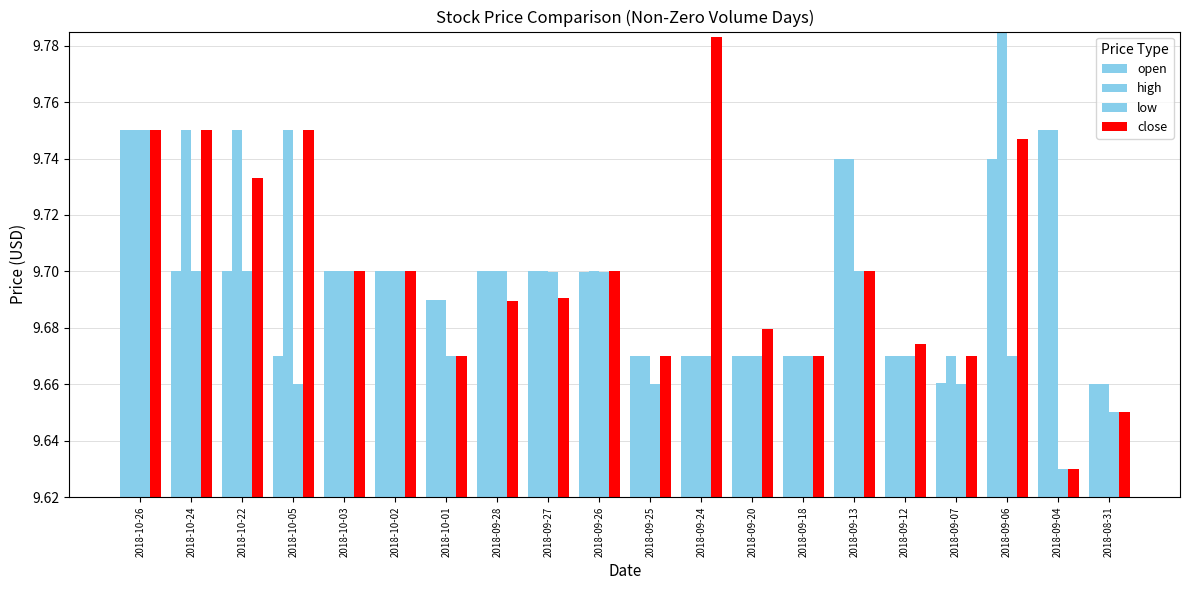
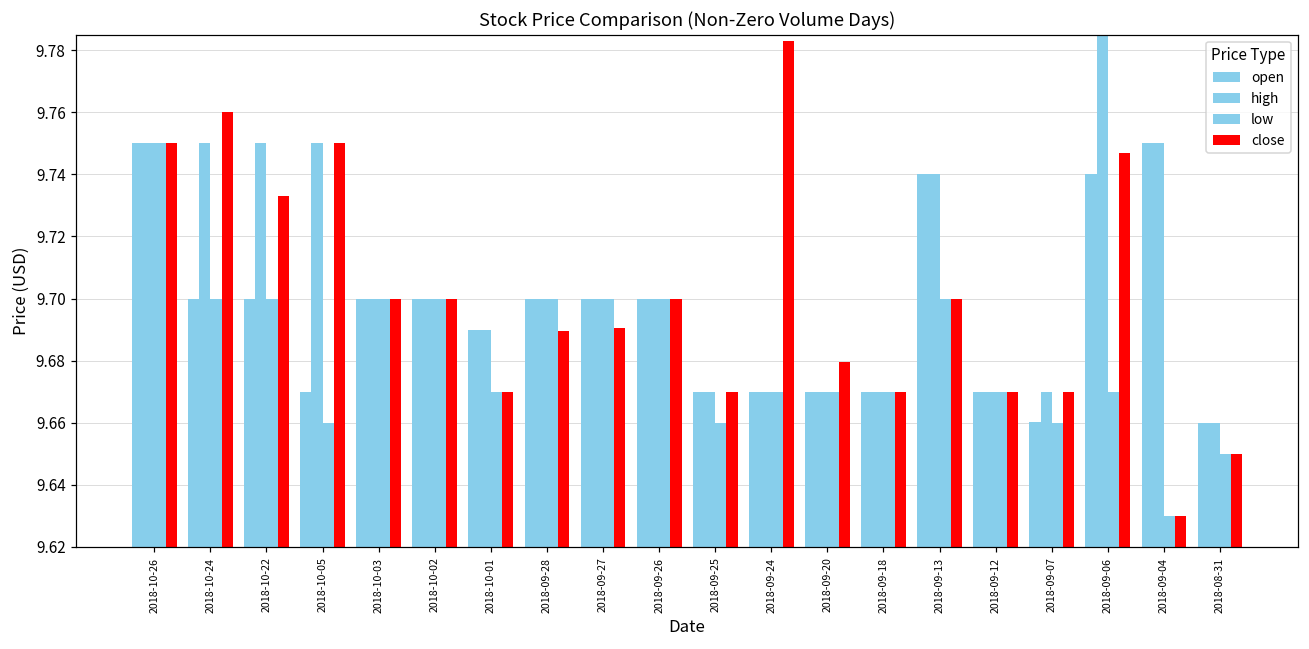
close, 2018-10-24: 9.75 -> 9.76
close, 2018-09-12: 9.674 -> 9.670
